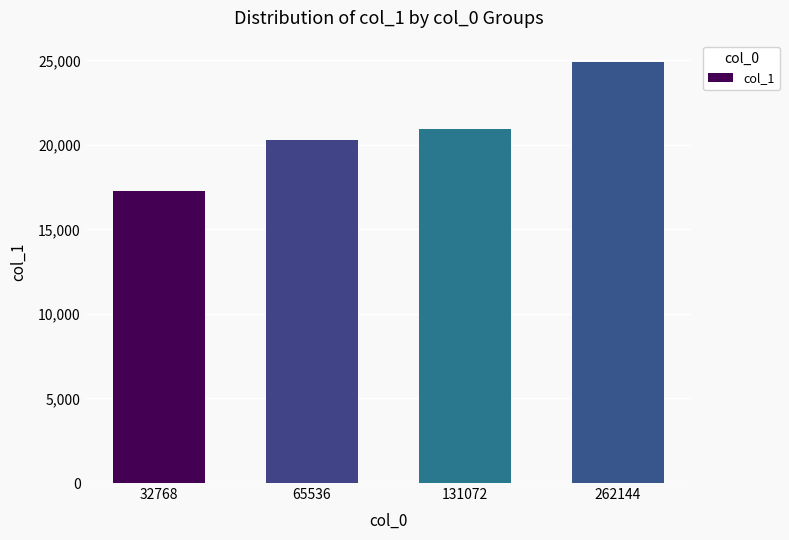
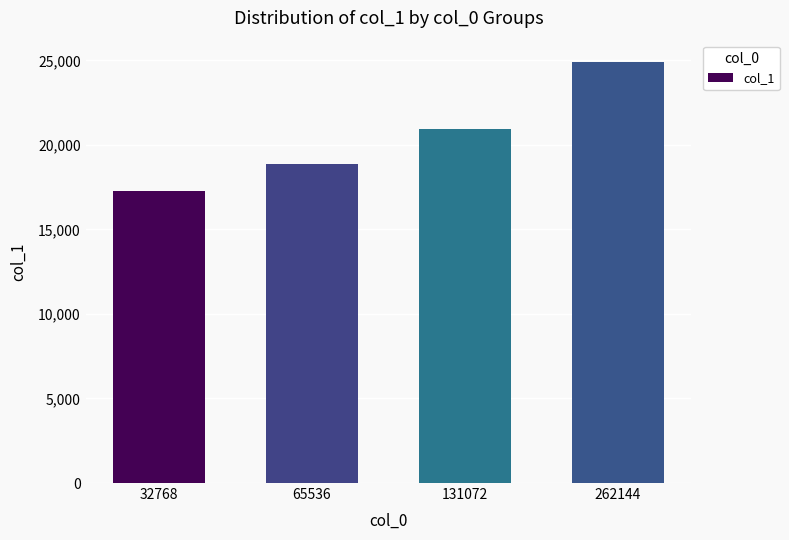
65536: 20,300 -> 18,800
